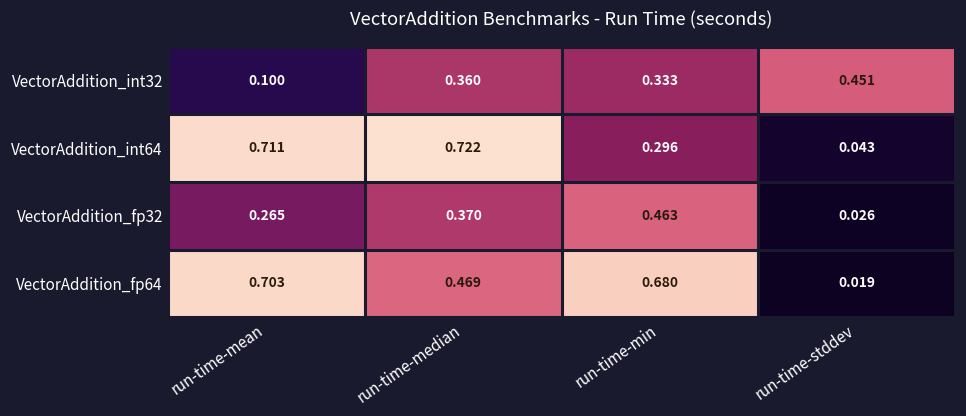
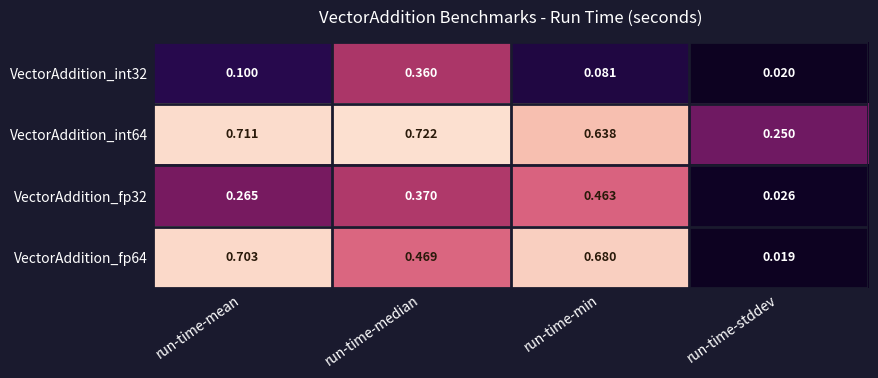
VectorAddition_int32, run-time-min: 0.333 -> 0.081
VectorAddition_int32, run-time-stddev: 0.451 -> 0.020
VectorAddition_int64, run-time-min: 0.296 -> 0.638
VectorAddition_int64, run-time-stddev: 0.043 -> 0.250
